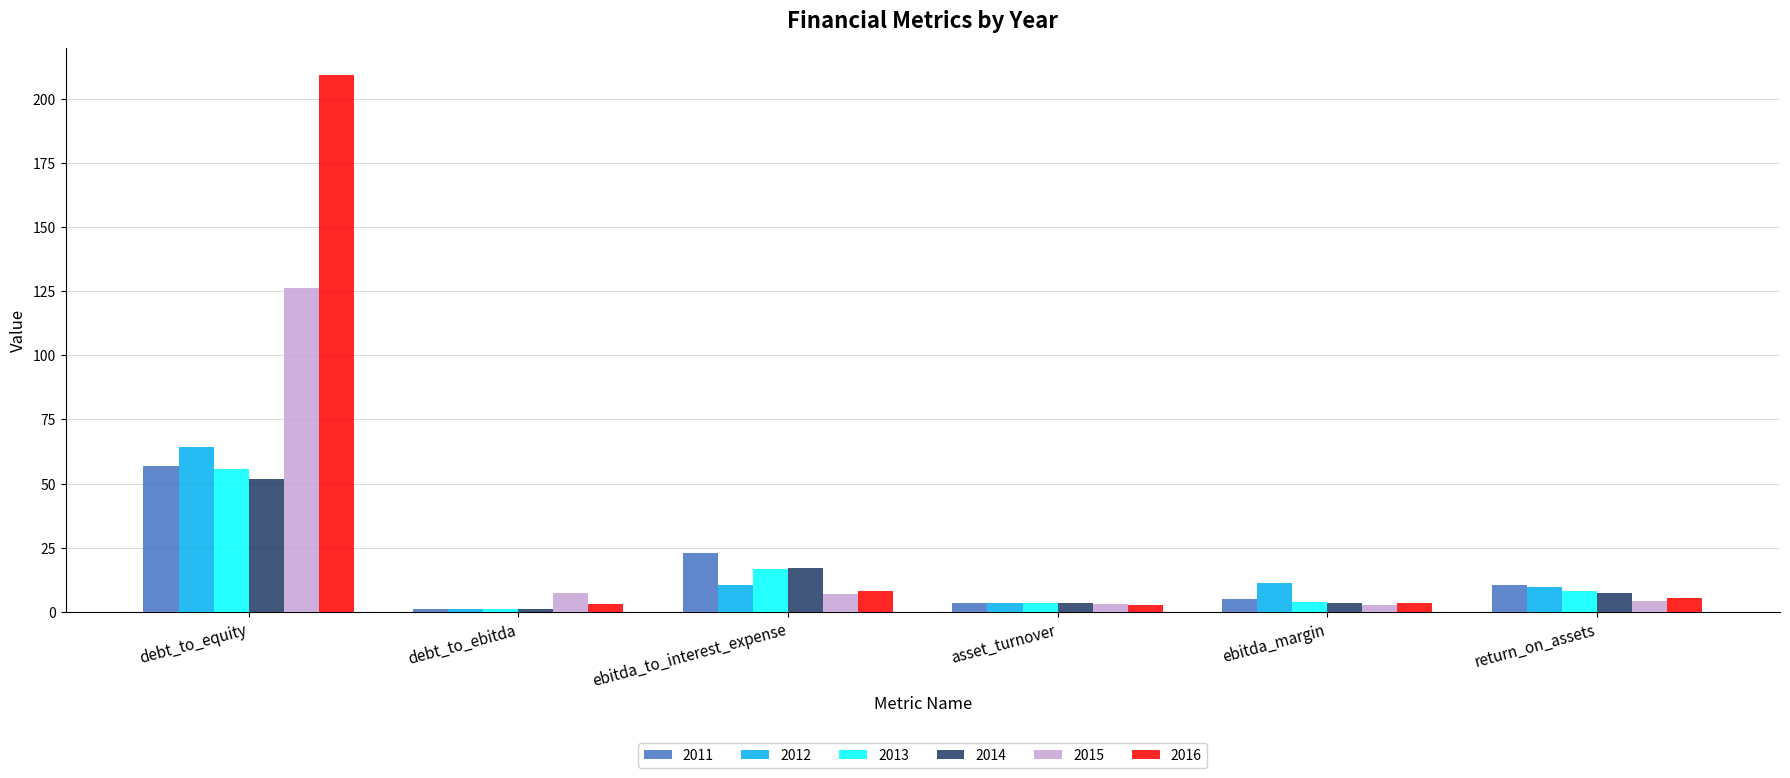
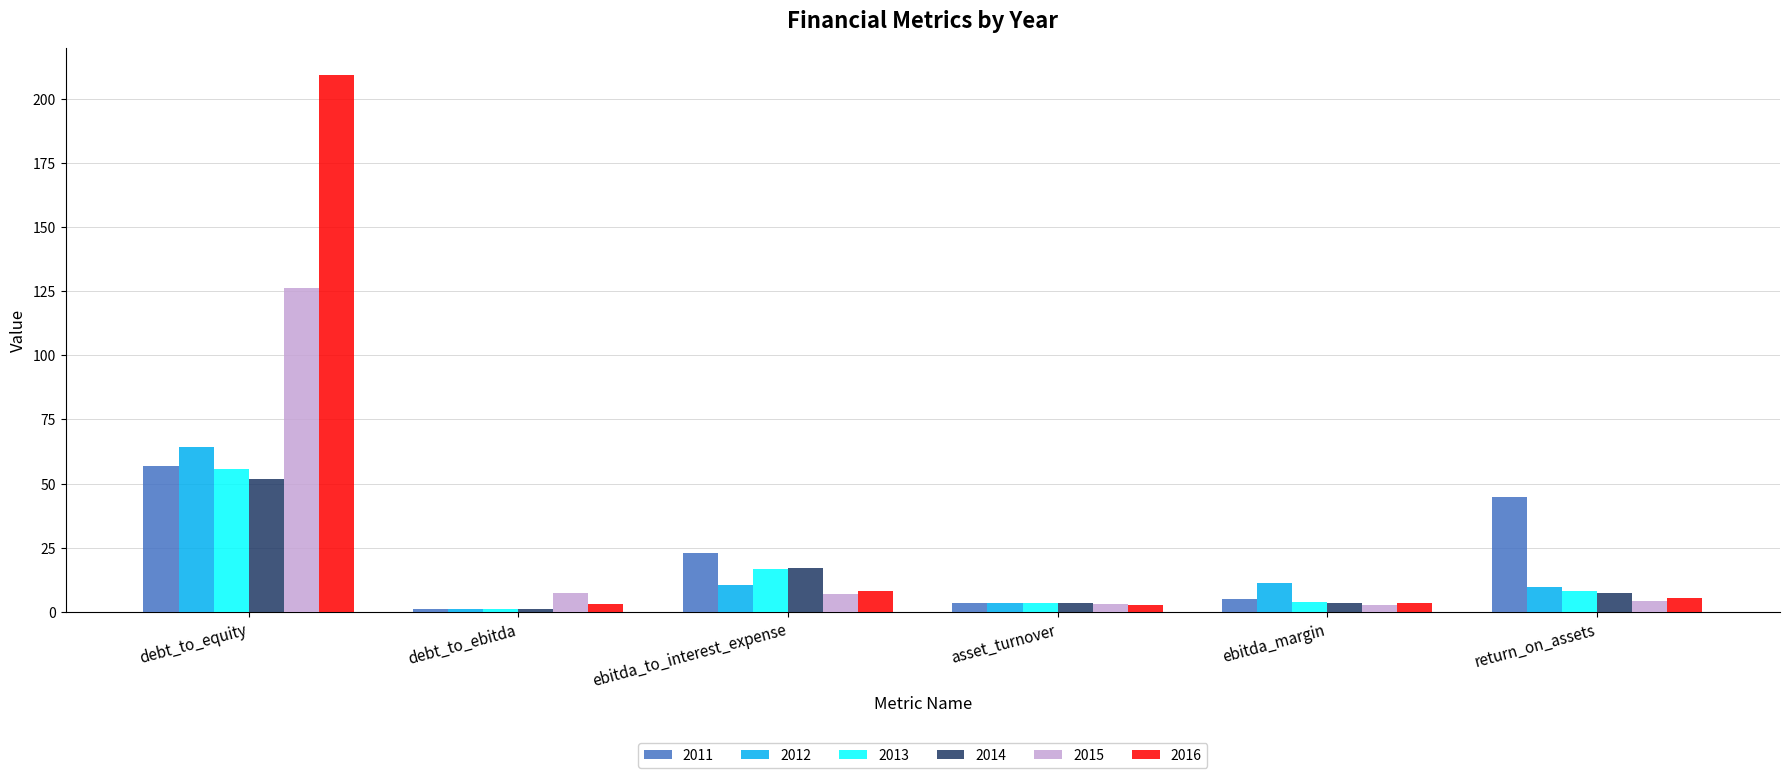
2011, return_on_assets: 11 -> 45
